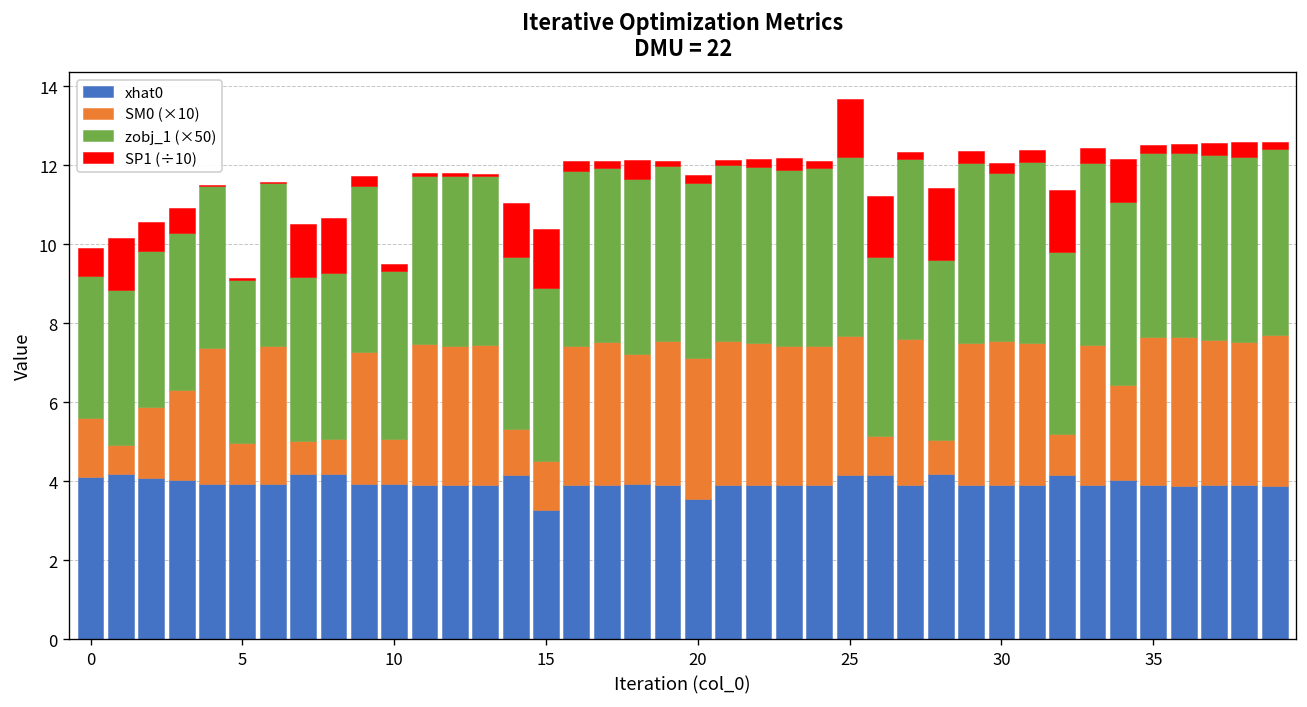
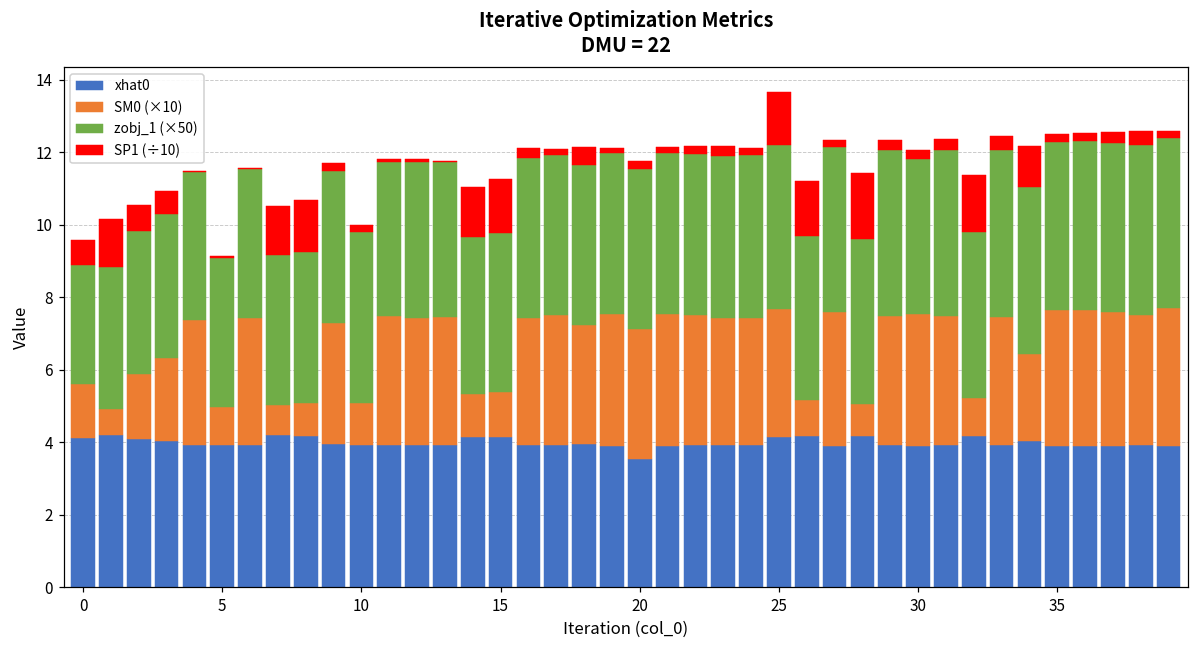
zobj_1 (×50), 0: 3.6 -> 3.3
zobj_1 (×50), 10: 4.2 -> 4.7
xhat0, 15: 3.3 -> 4.1
